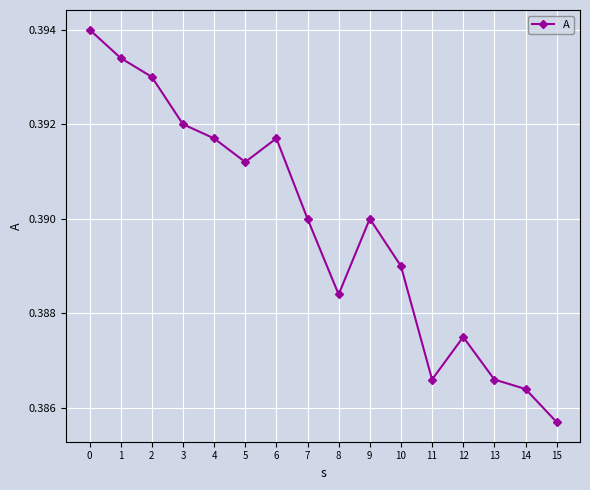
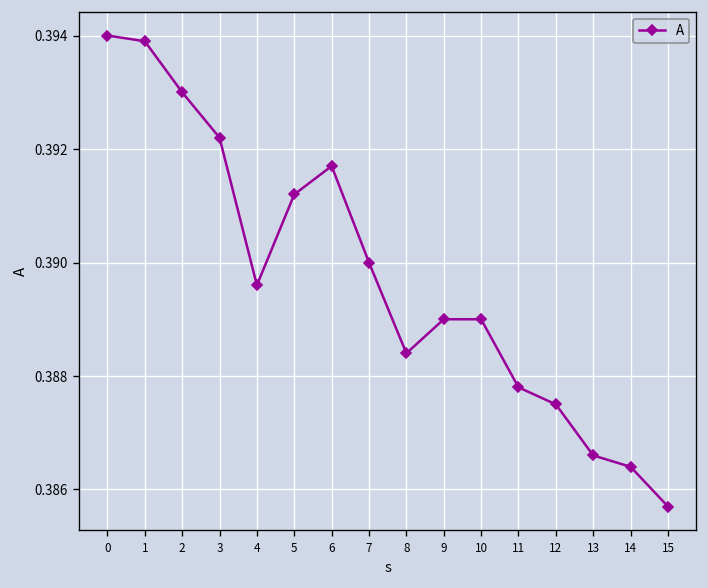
1: 0.3934 -> 0.3939
3: 0.3920 -> 0.3922
4: 0.3917 -> 0.3896
9: 0.390 -> 0.389
11: 0.3866 -> 0.3878
